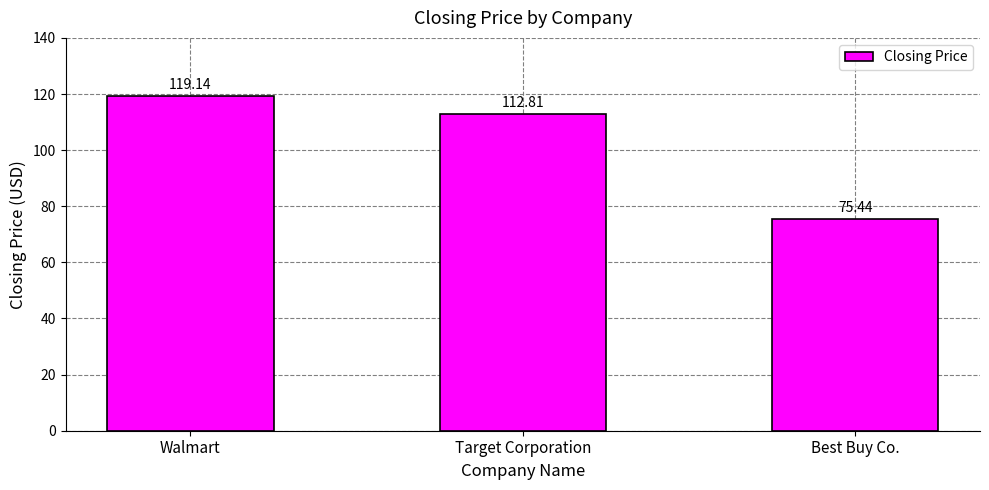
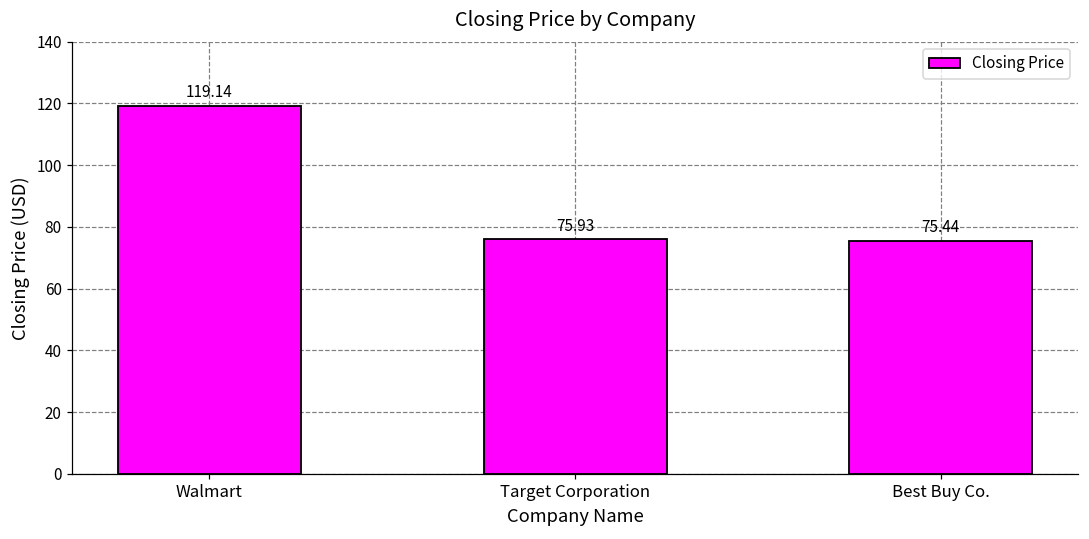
Target Corporation: 112.81 -> 75.93
